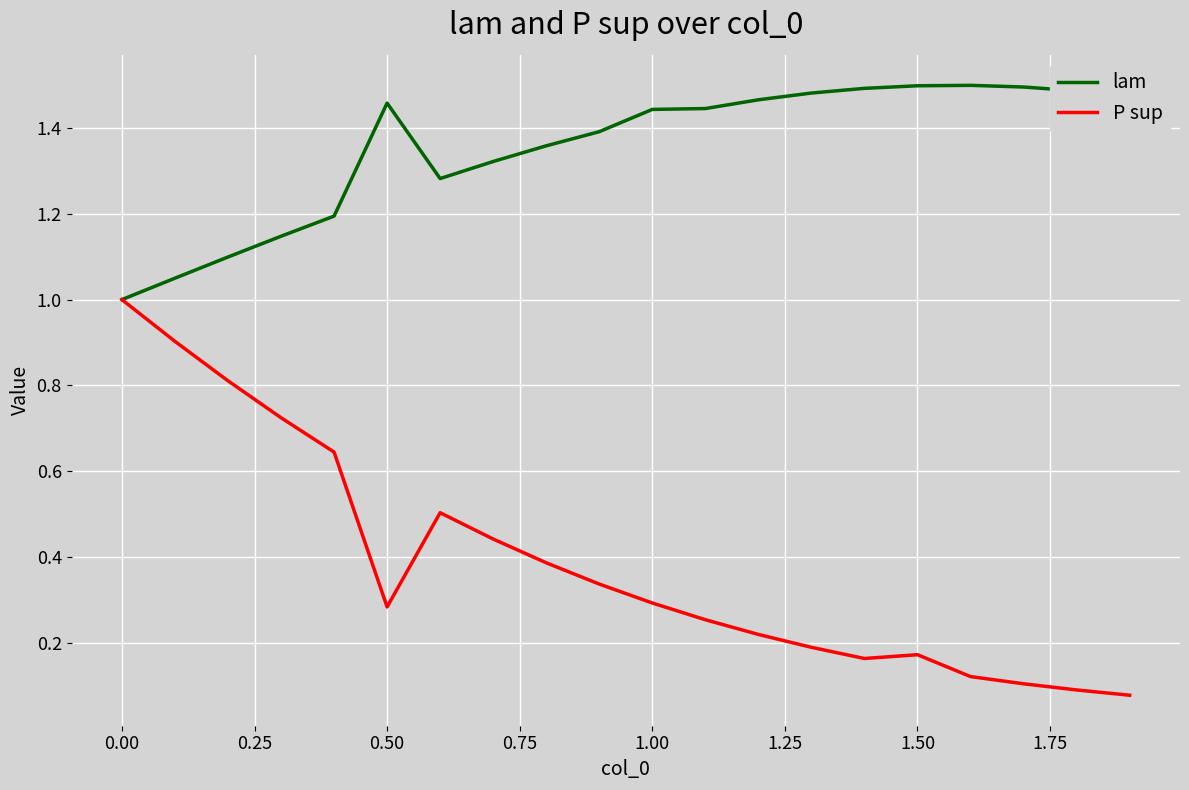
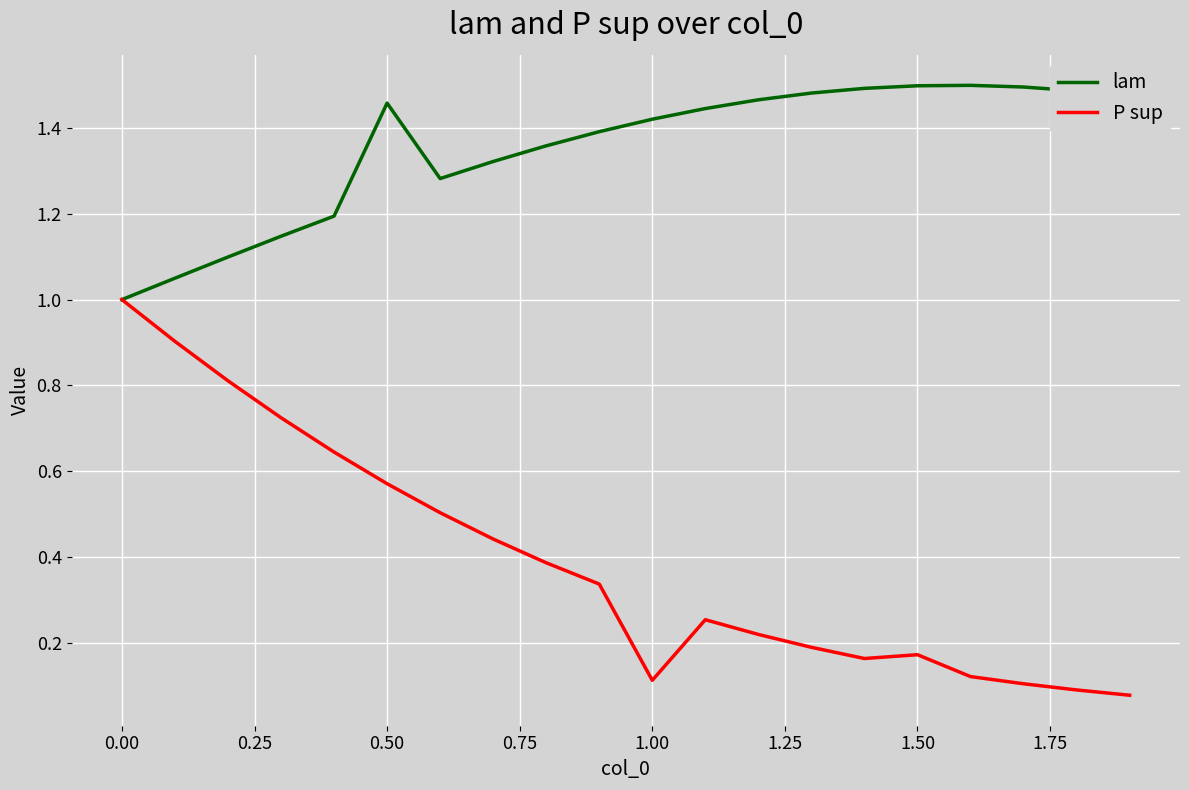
P sup, 0.50: 0.28 -> 0.57
lam, 1.00: 1.44 -> 1.42
P sup, 1.00: 0.29 -> 0.11
